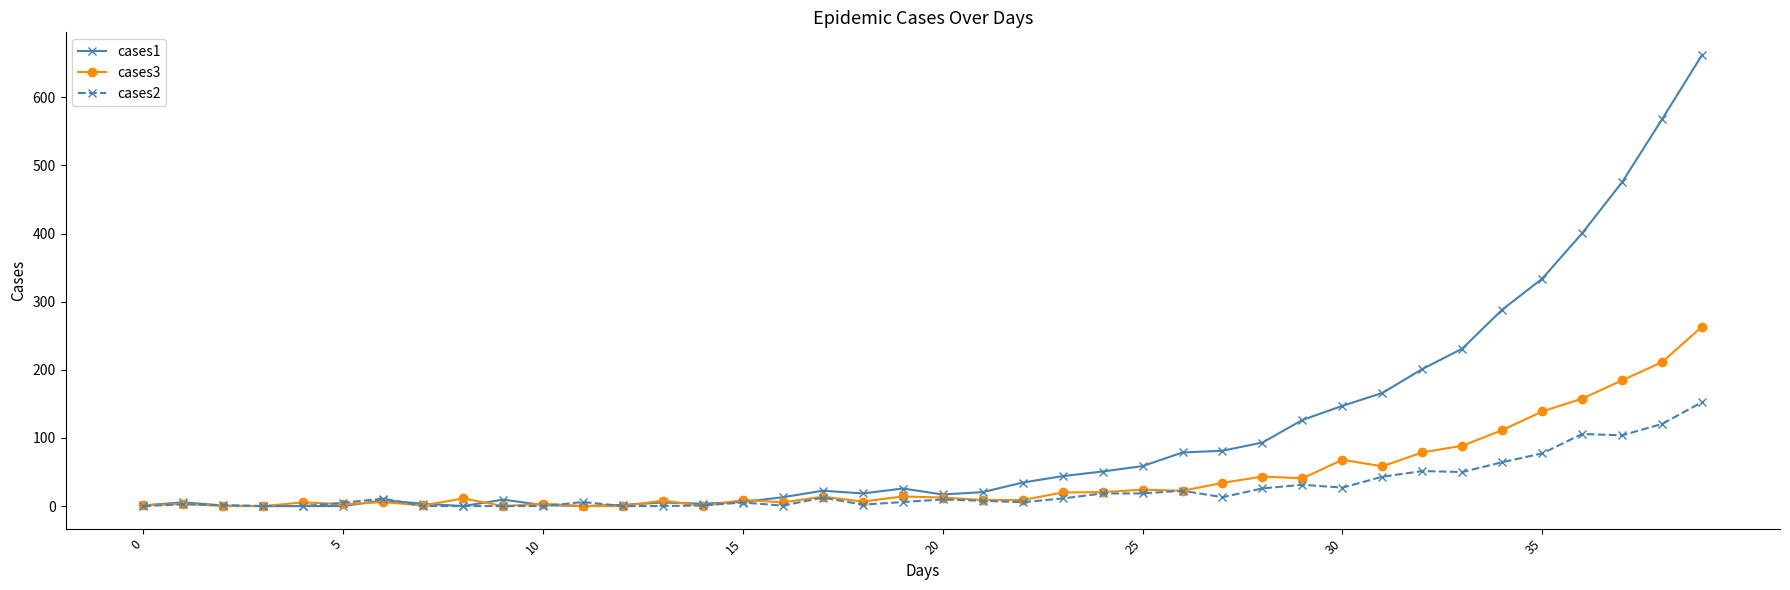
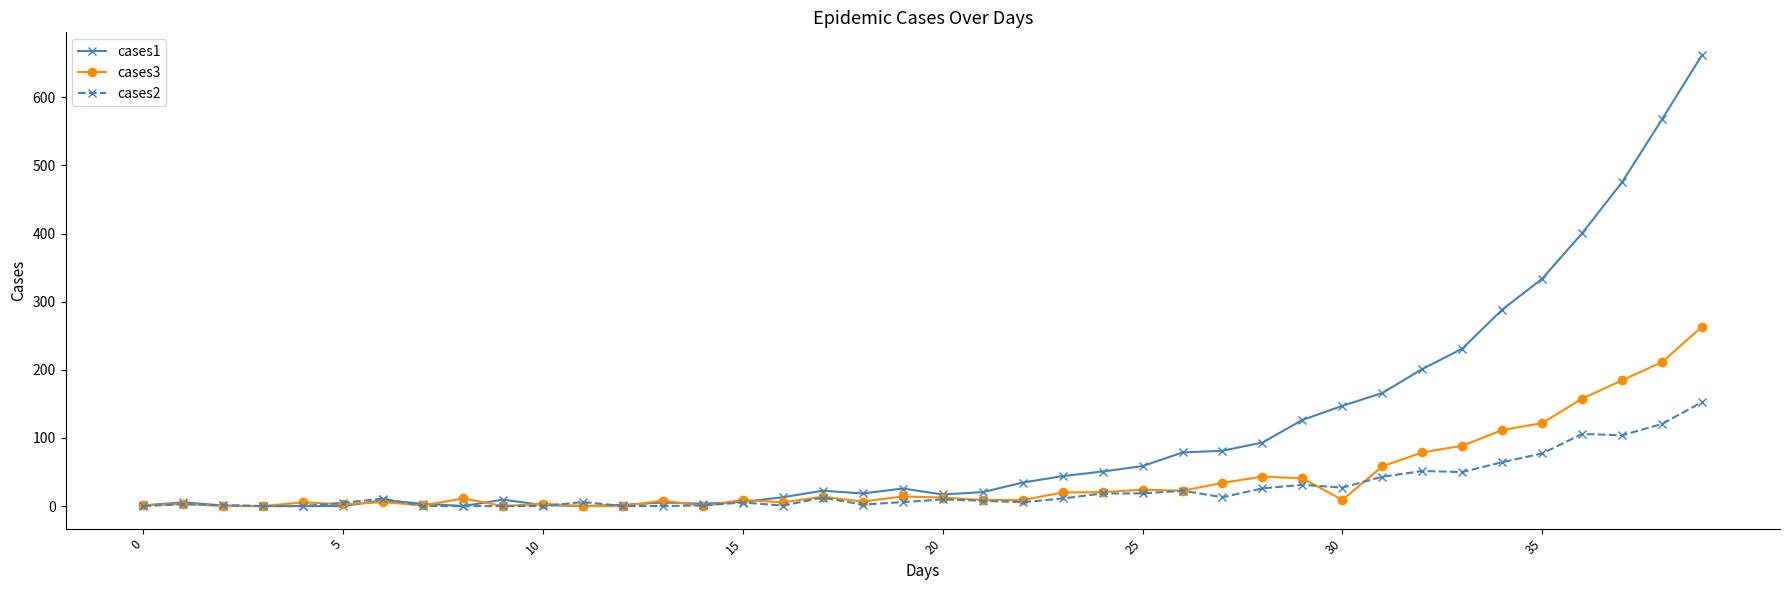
cases3, 30: 70 -> 10
cases3, 35: 140 -> 120
